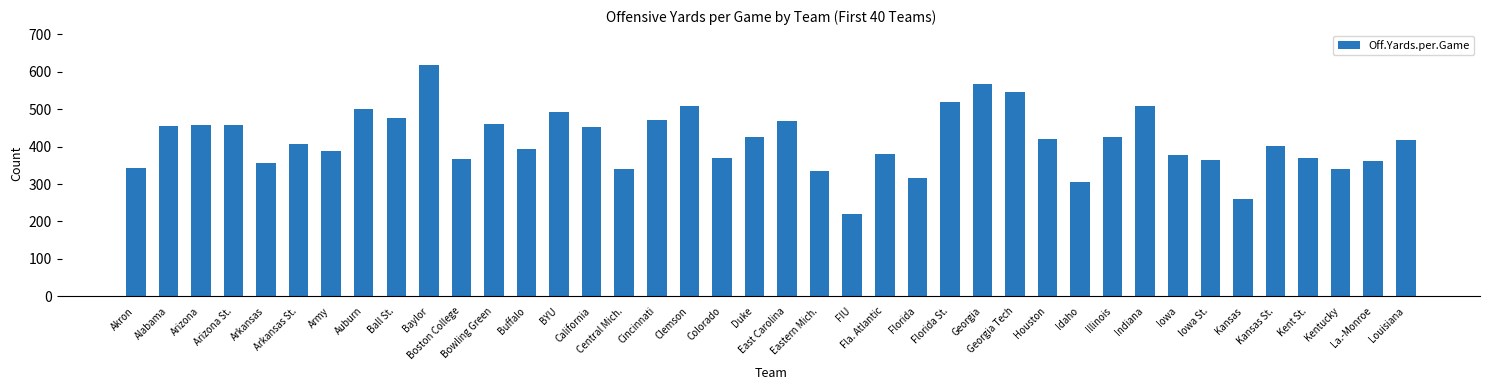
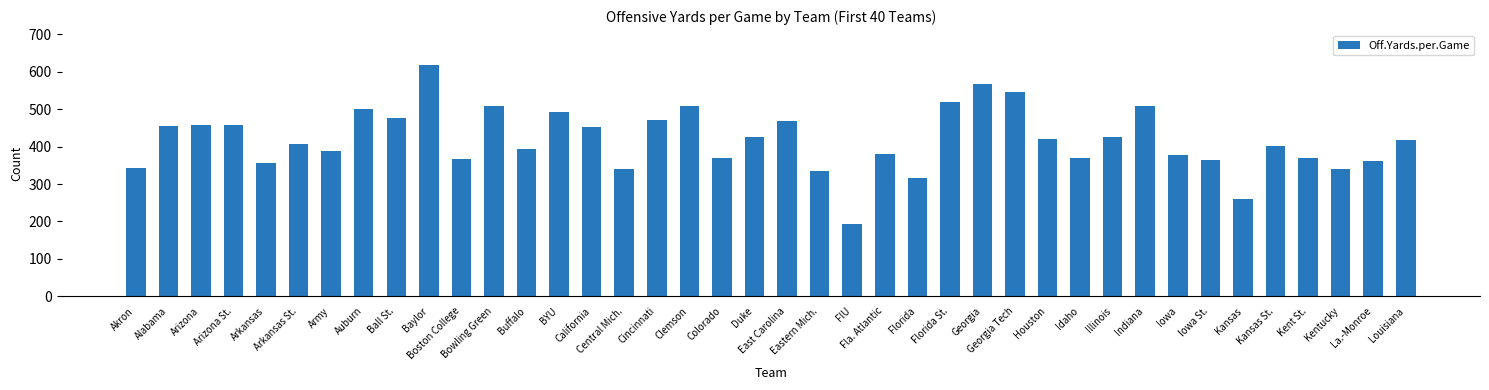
Bowling Green: 460 -> 510
FIU: 220 -> 190
Idaho: 310 -> 370
